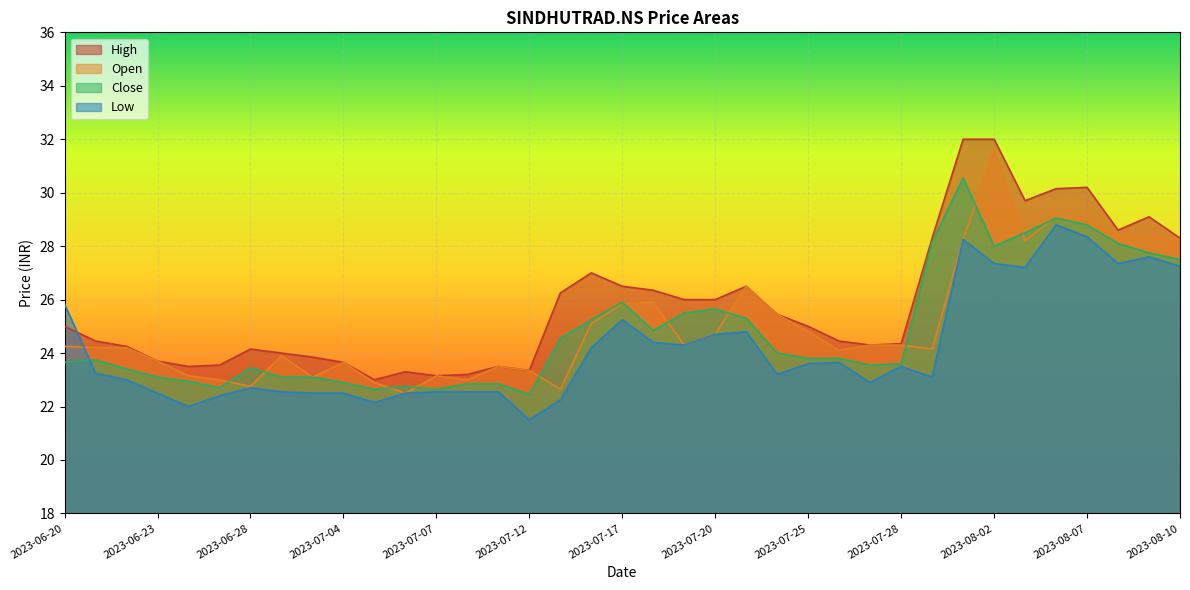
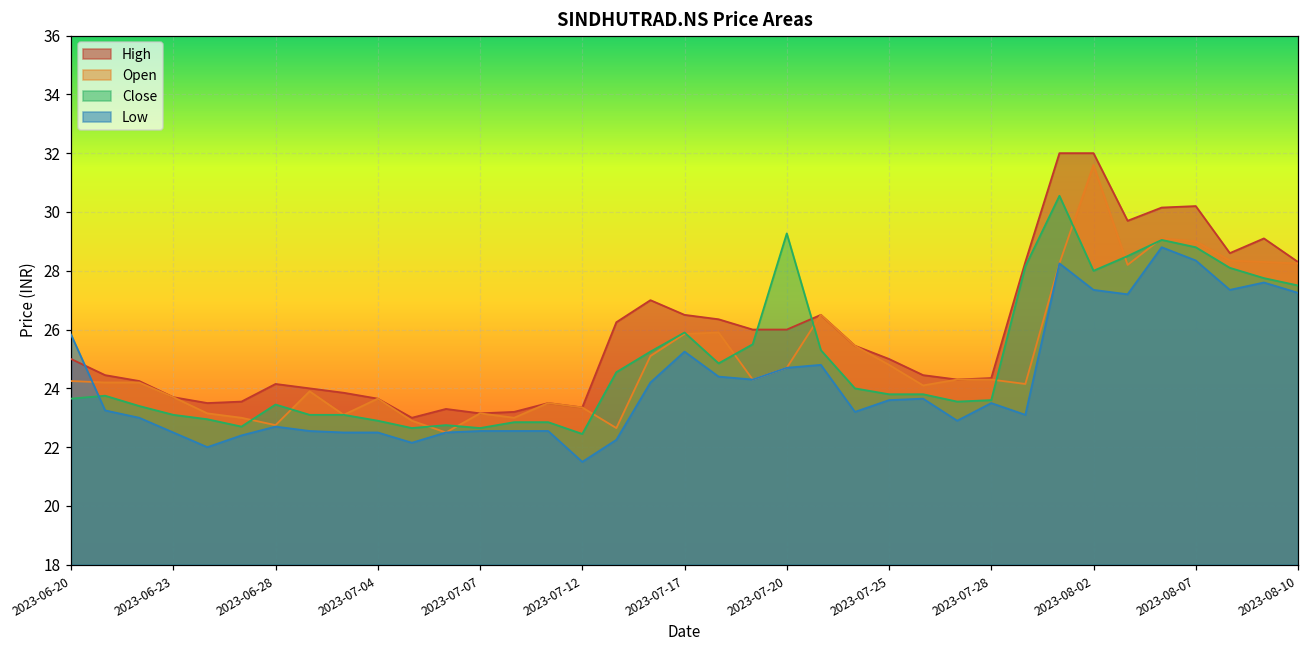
Close, 2023-07-20: 25.7 -> 29.3
